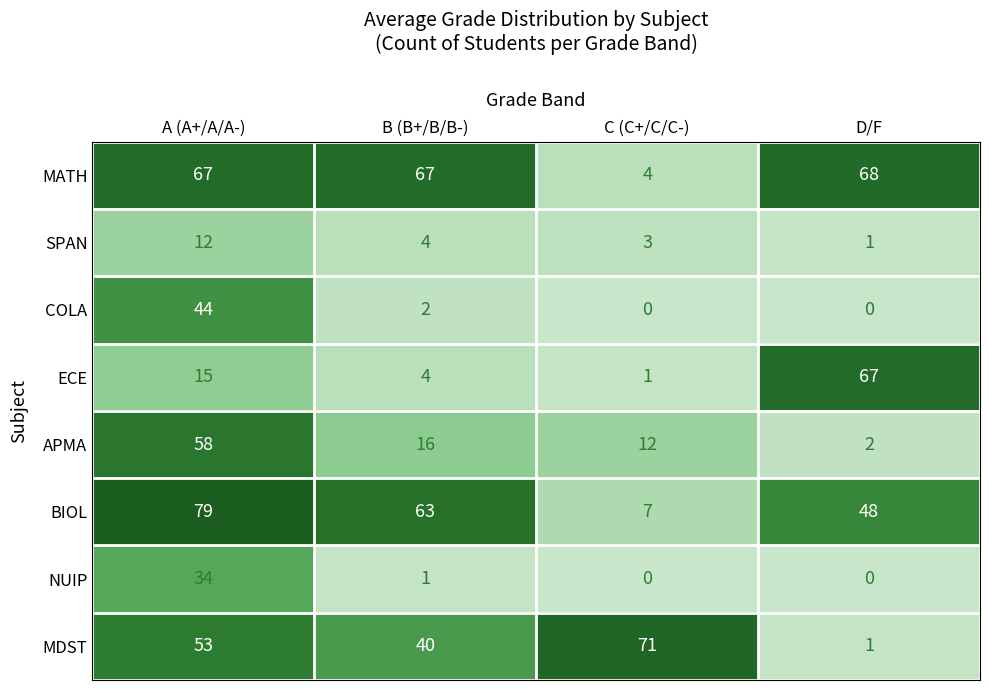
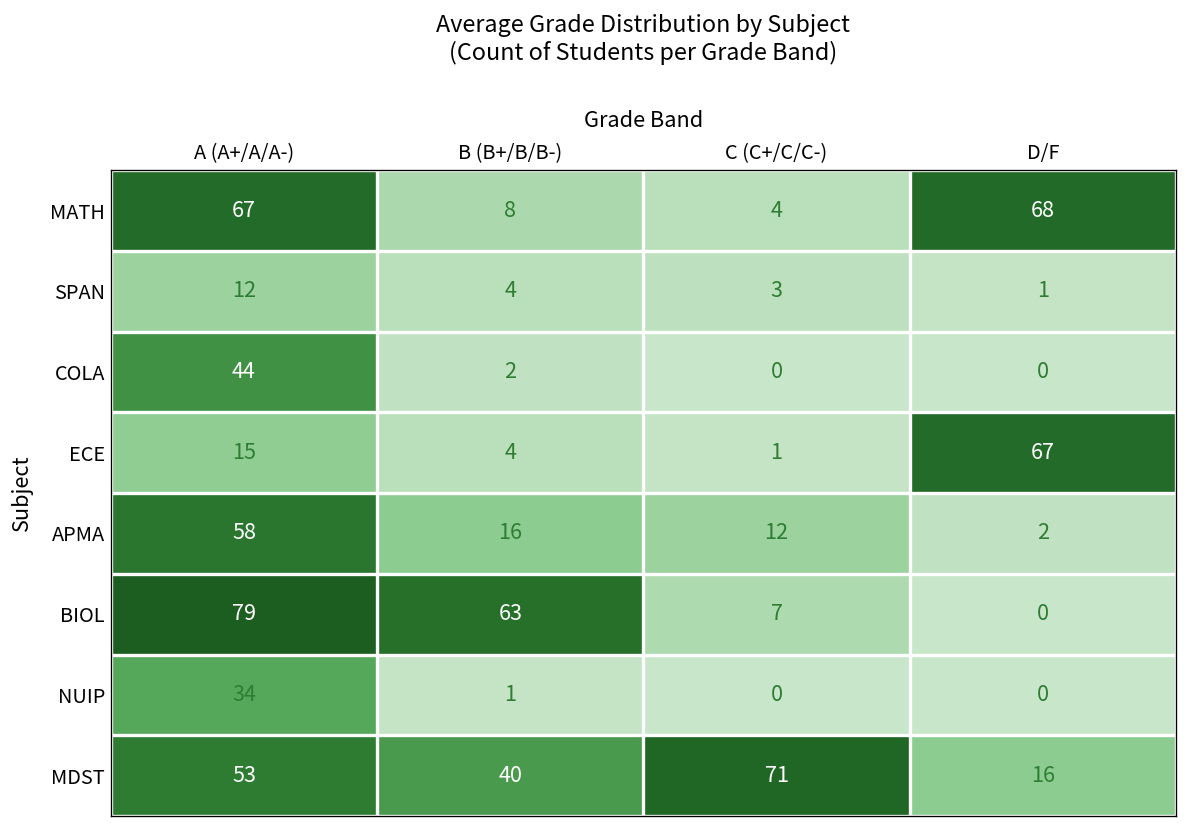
MATH, B (B+/B/B-): 67 -> 8
BIOL, D/F: 48 -> 0
MDST, D/F: 1 -> 16
